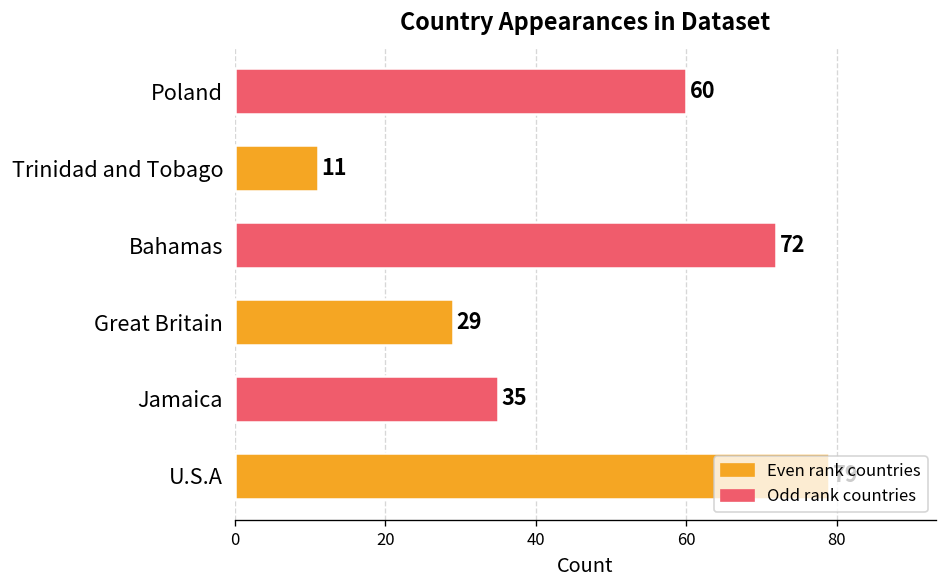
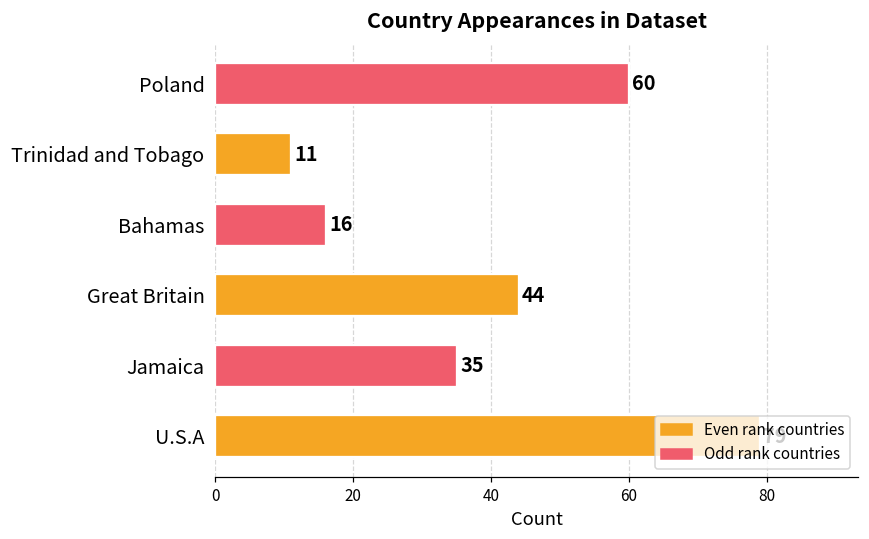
Bahamas: 72 -> 16
Great Britain: 29 -> 44
